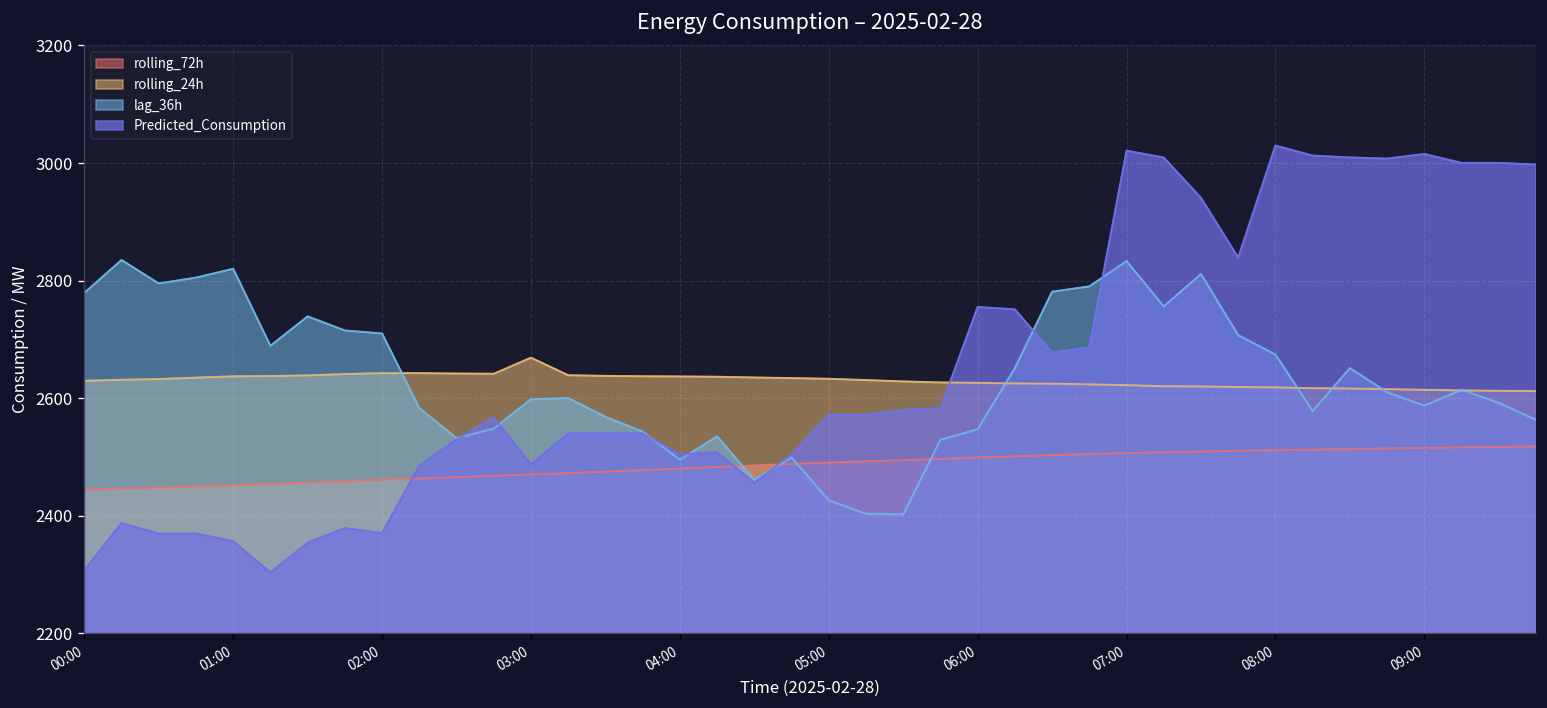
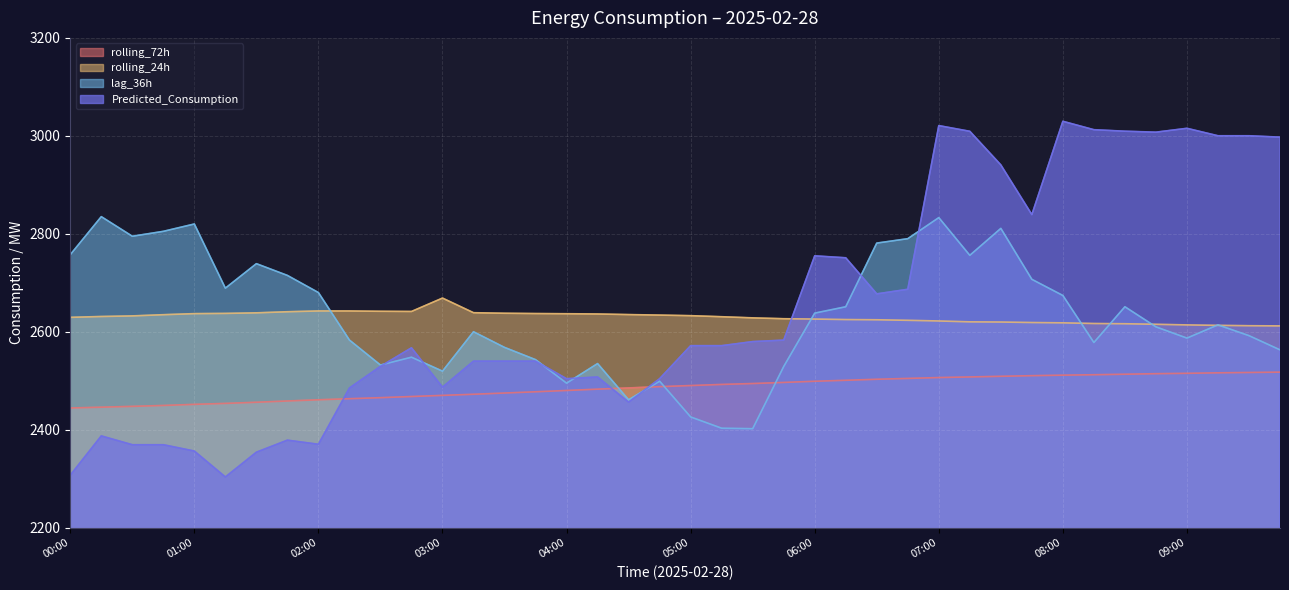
lag_36h, 00:00: 2780 -> 2760
lag_36h, 02:00: 2710 -> 2680
lag_36h, 03:00: 2600 -> 2520
lag_36h, 06:00: 2550 -> 2640
